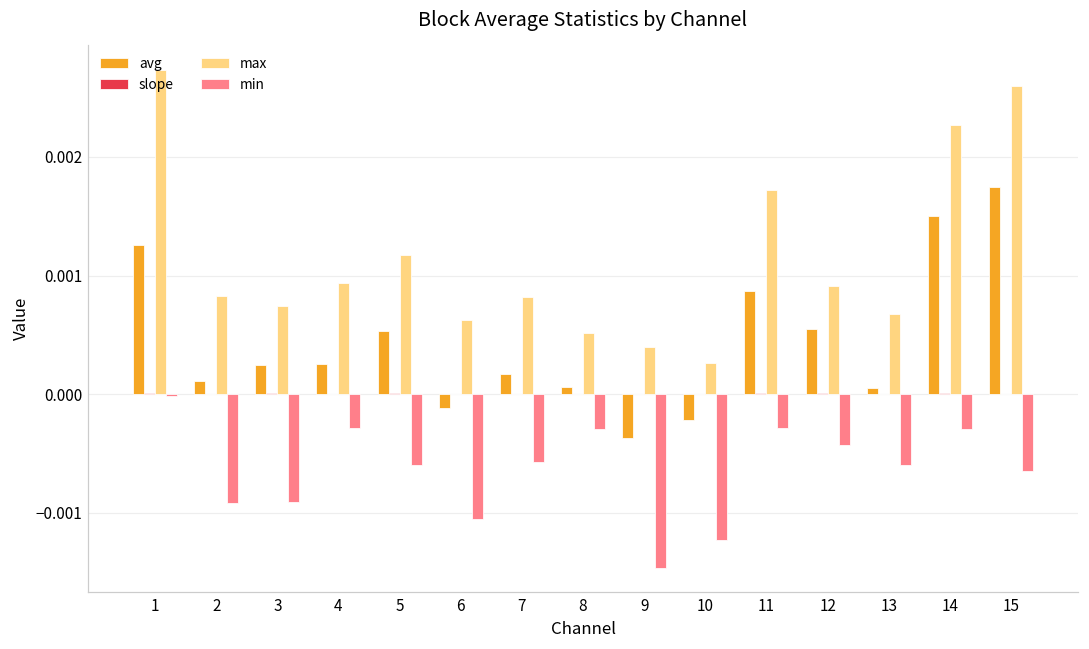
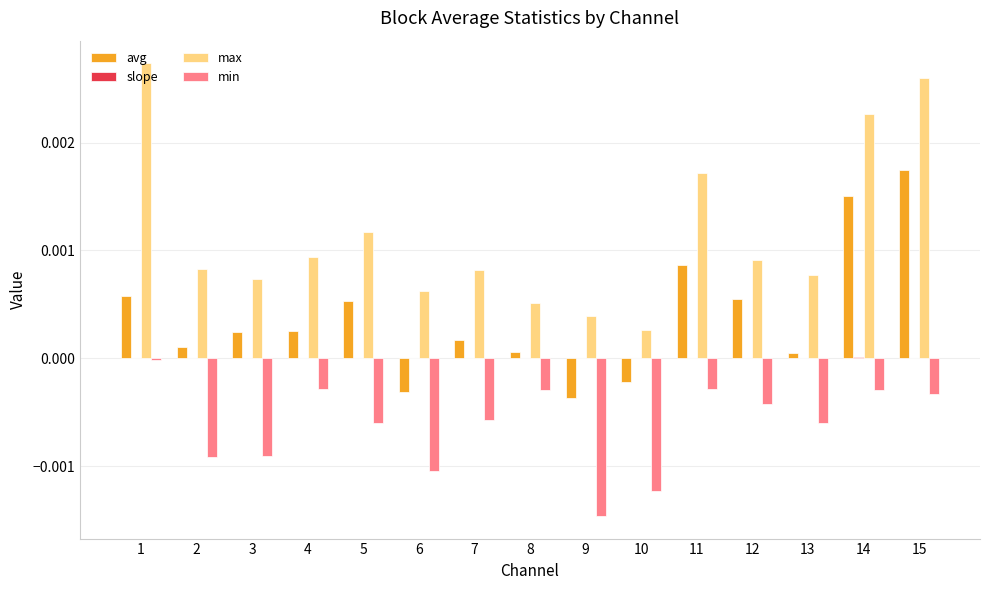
avg, 1: 0.00126 -> 0.00058
avg, 6: -0.00012 -> -0.00031
max, 13: 0.00068 -> 0.00077
min, 15: -0.00065 -> -0.00033
